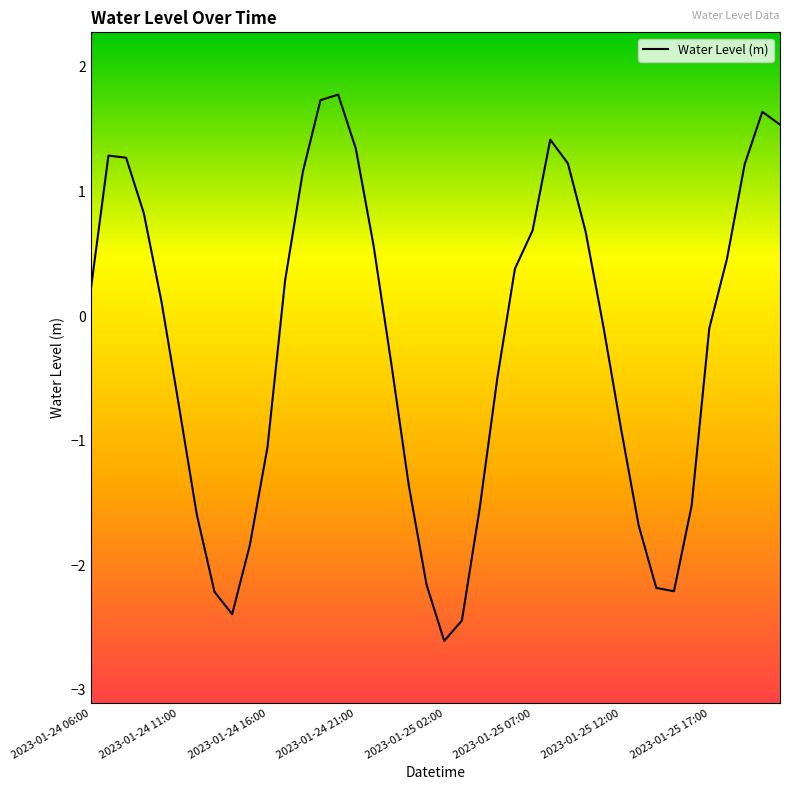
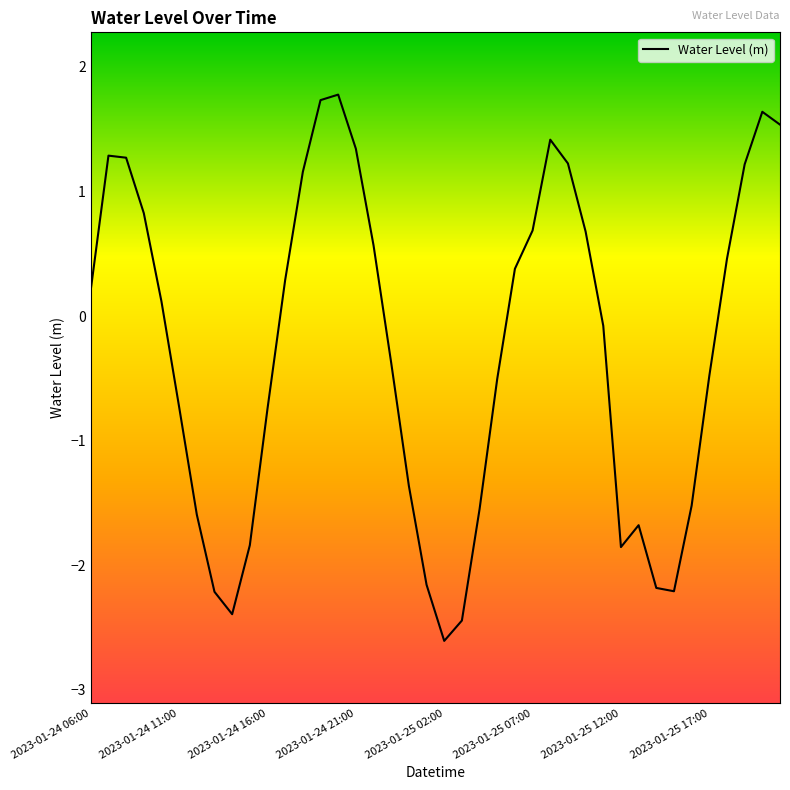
2023-01-24 16:00: -1.05 -> -0.74
2023-01-25 12:00: -0.90 -> -1.85
2023-01-25 17:00: -0.10 -> -0.48
